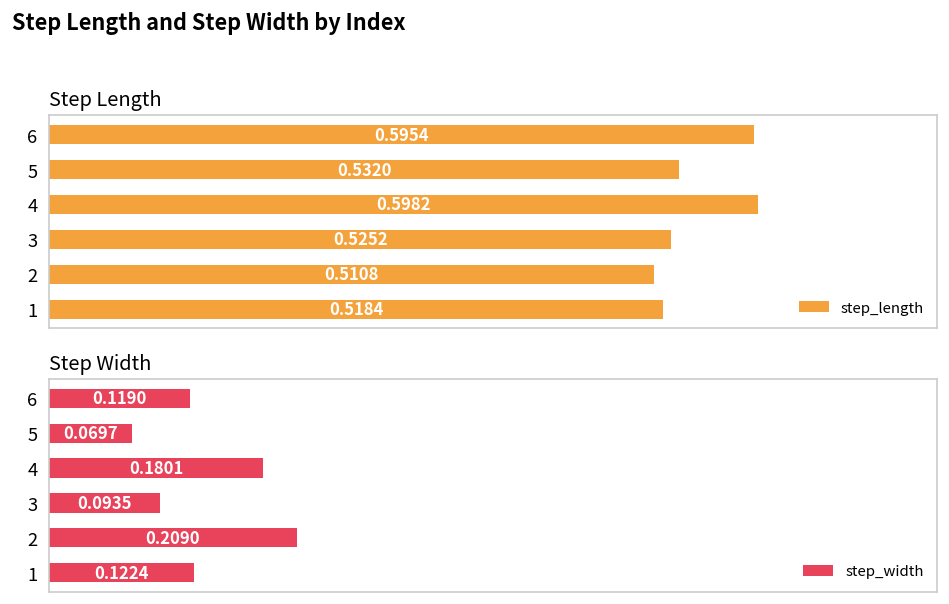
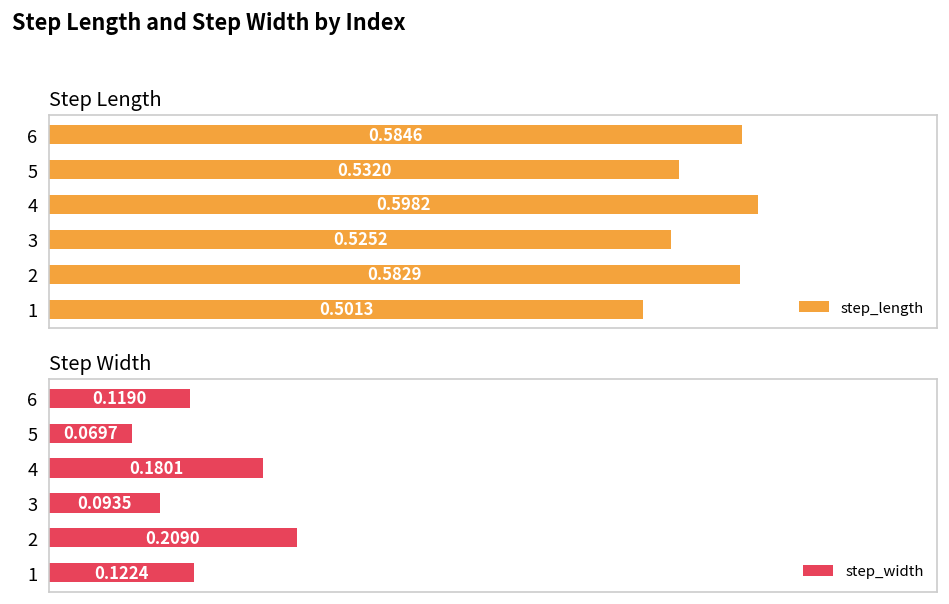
Step Length, 6: 0.5954 -> 0.5846
Step Length, 2: 0.5108 -> 0.5829
Step Length, 1: 0.5184 -> 0.5013
